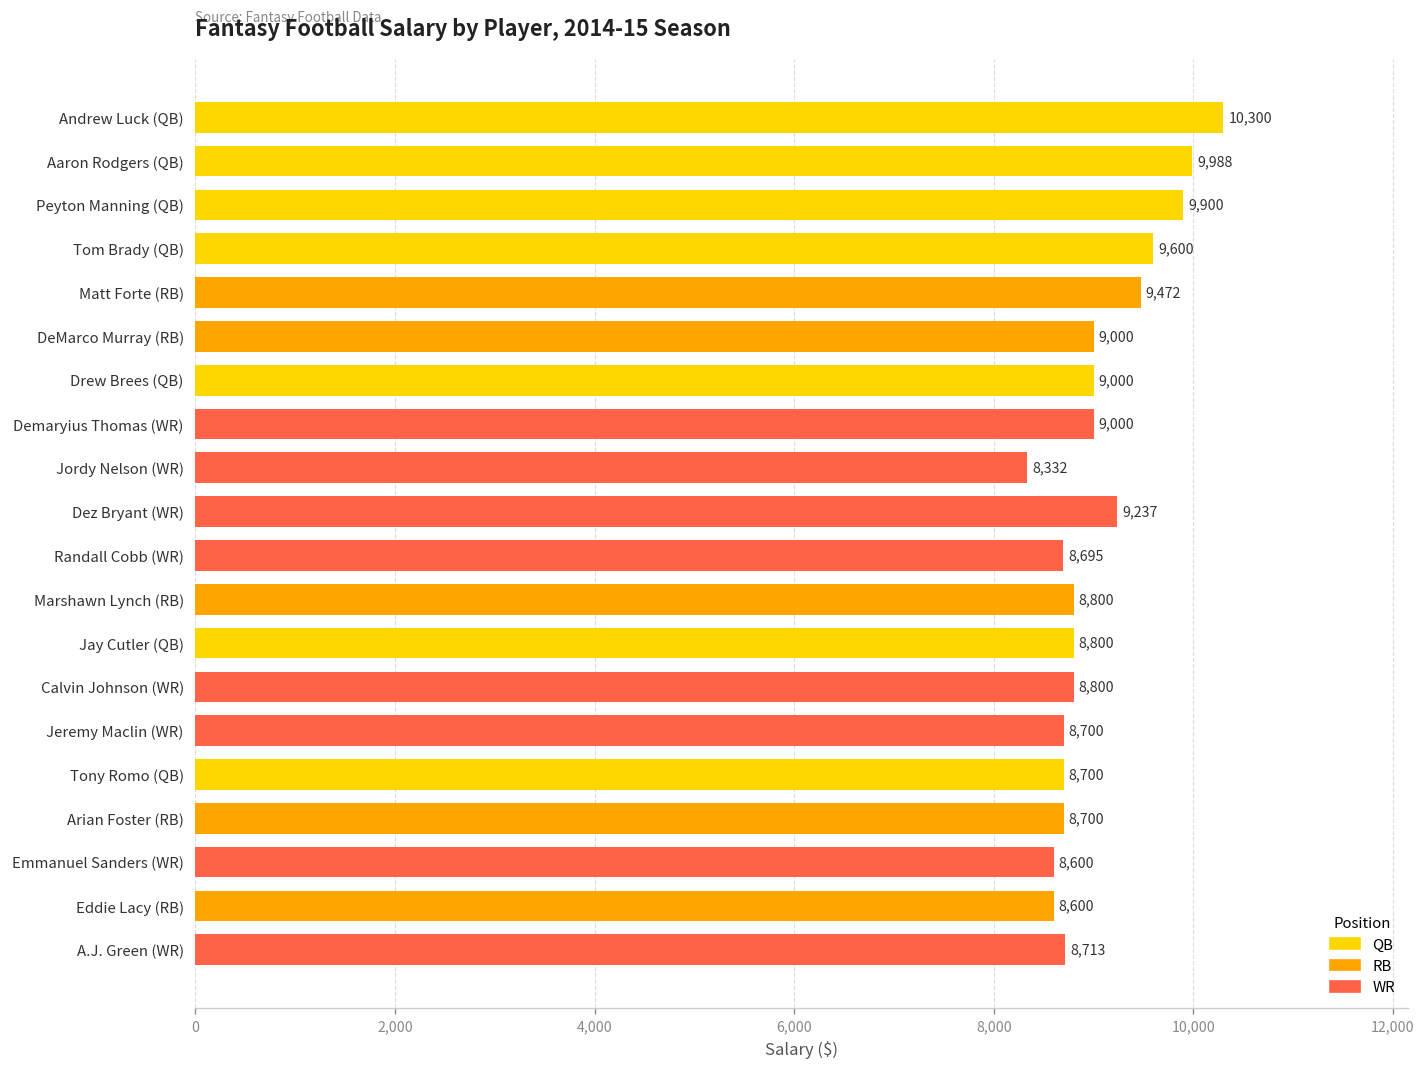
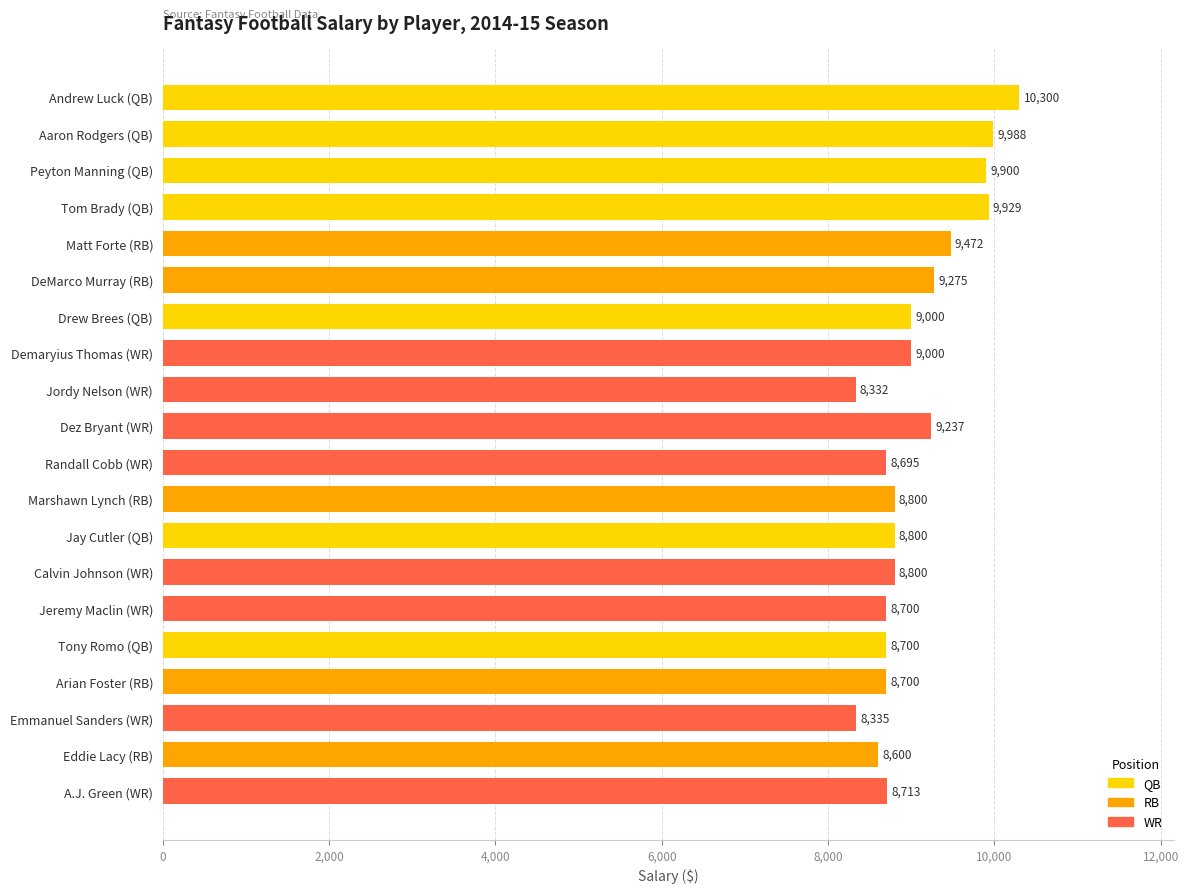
Tom Brady (QB): 9,600 -> 9,929
DeMarco Murray (RB): 9,000 -> 9,275
Emmanuel Sanders (WR): 8,600 -> 8,335
